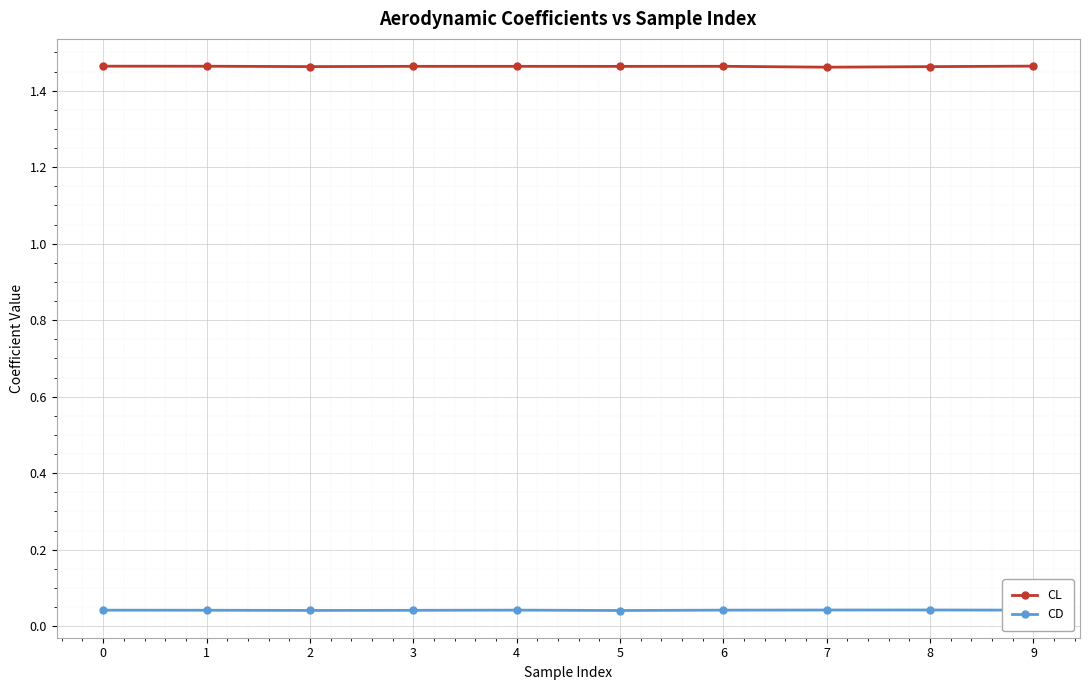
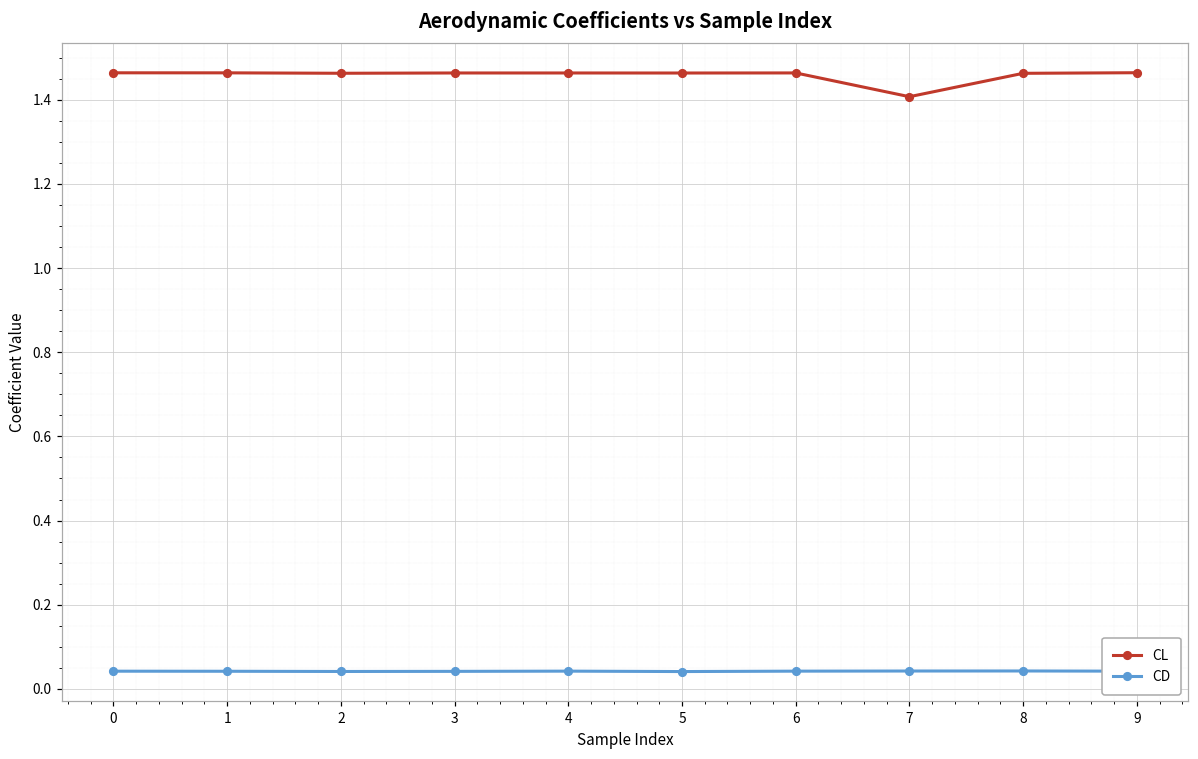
CL, 7: 1.46 -> 1.41
